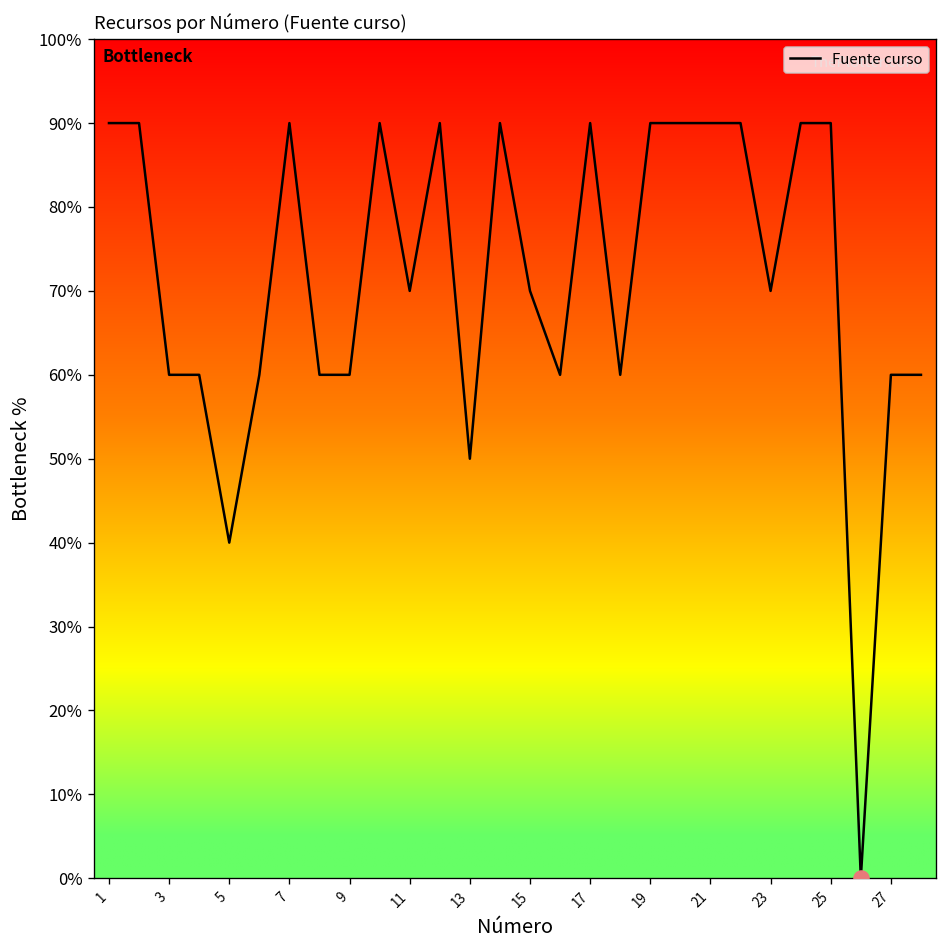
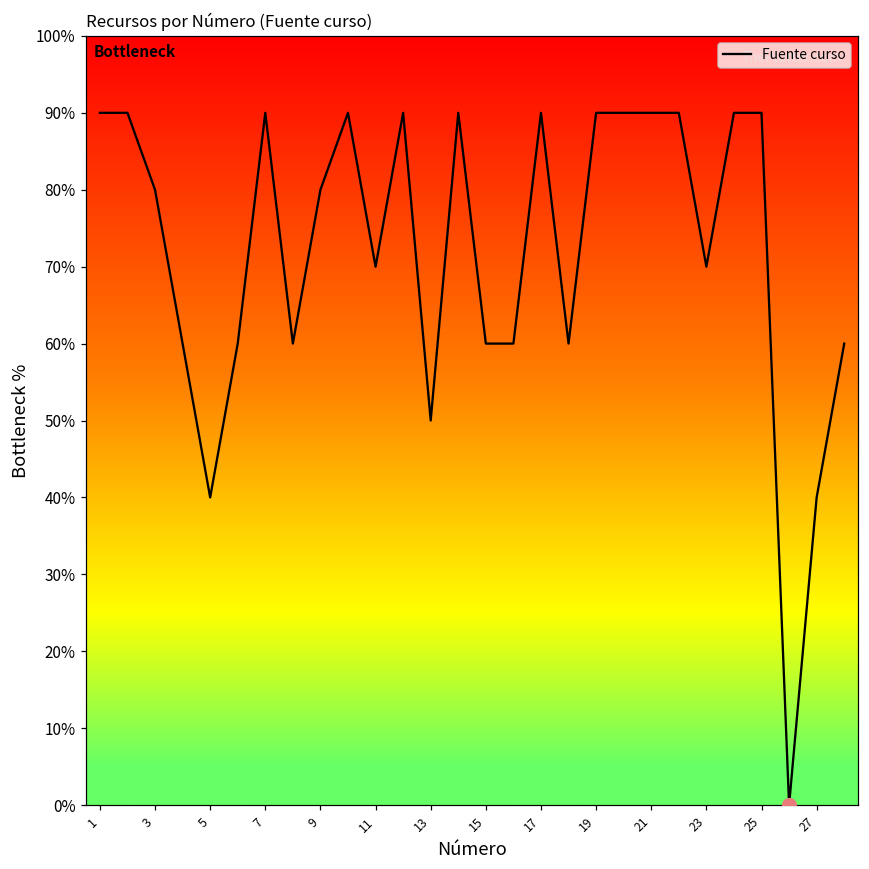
Fuente curso, 3: 60% -> 80%
Fuente curso, 9: 60% -> 80%
Fuente curso, 15: 70% -> 60%
Fuente curso, 27: 60% -> 40%
